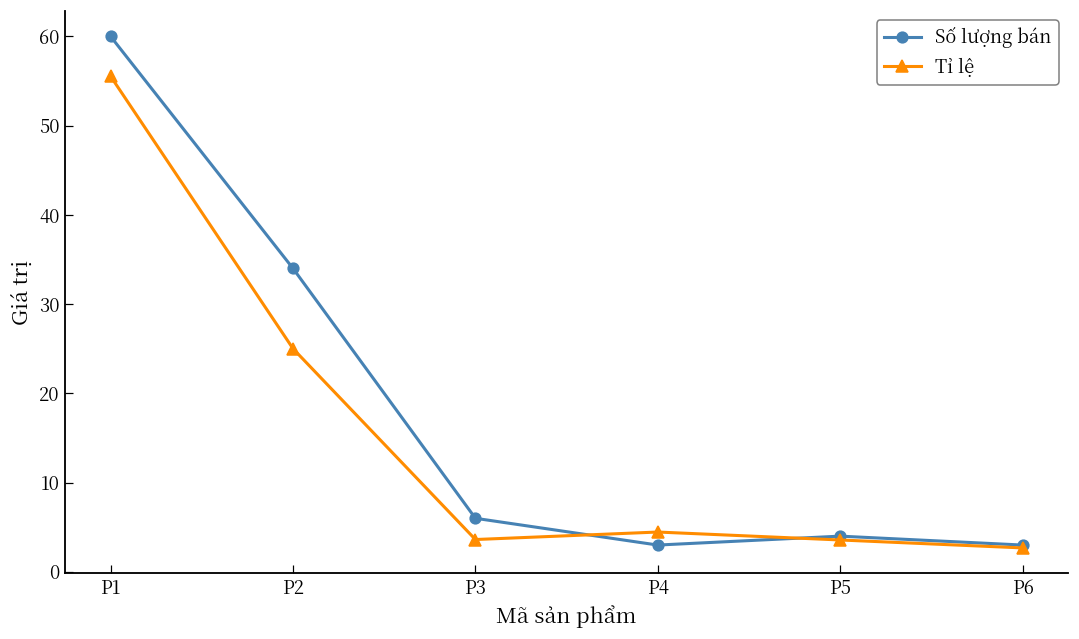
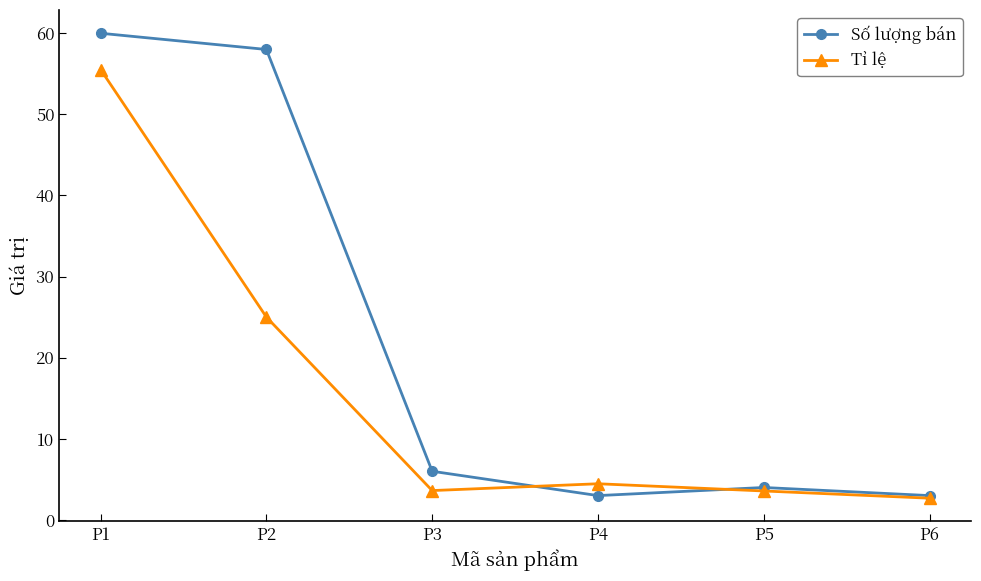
Số lượng bán, P2: 34 -> 58
